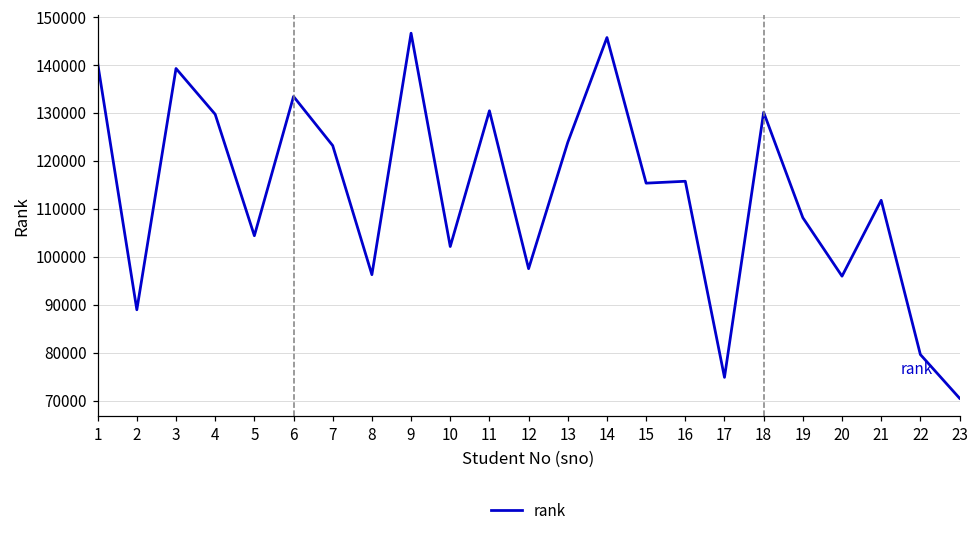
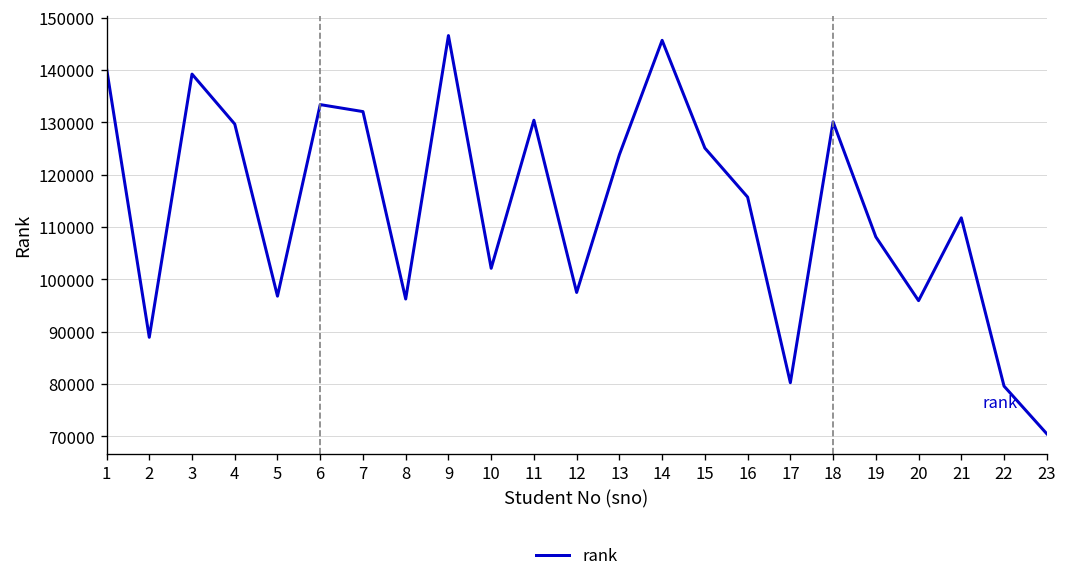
5: 104000 -> 97000
7: 123000 -> 132000
15: 115000 -> 125000
17: 75000 -> 80000
